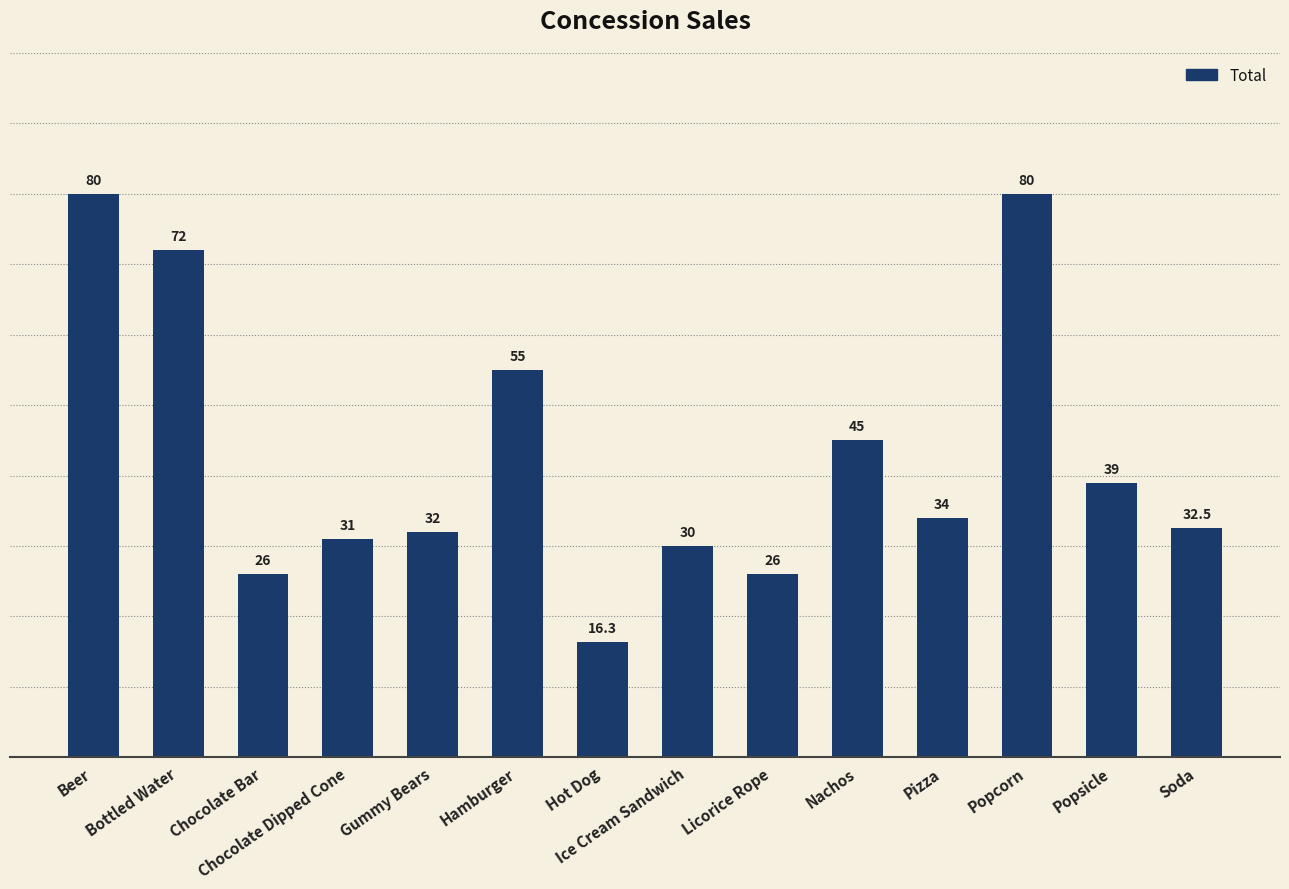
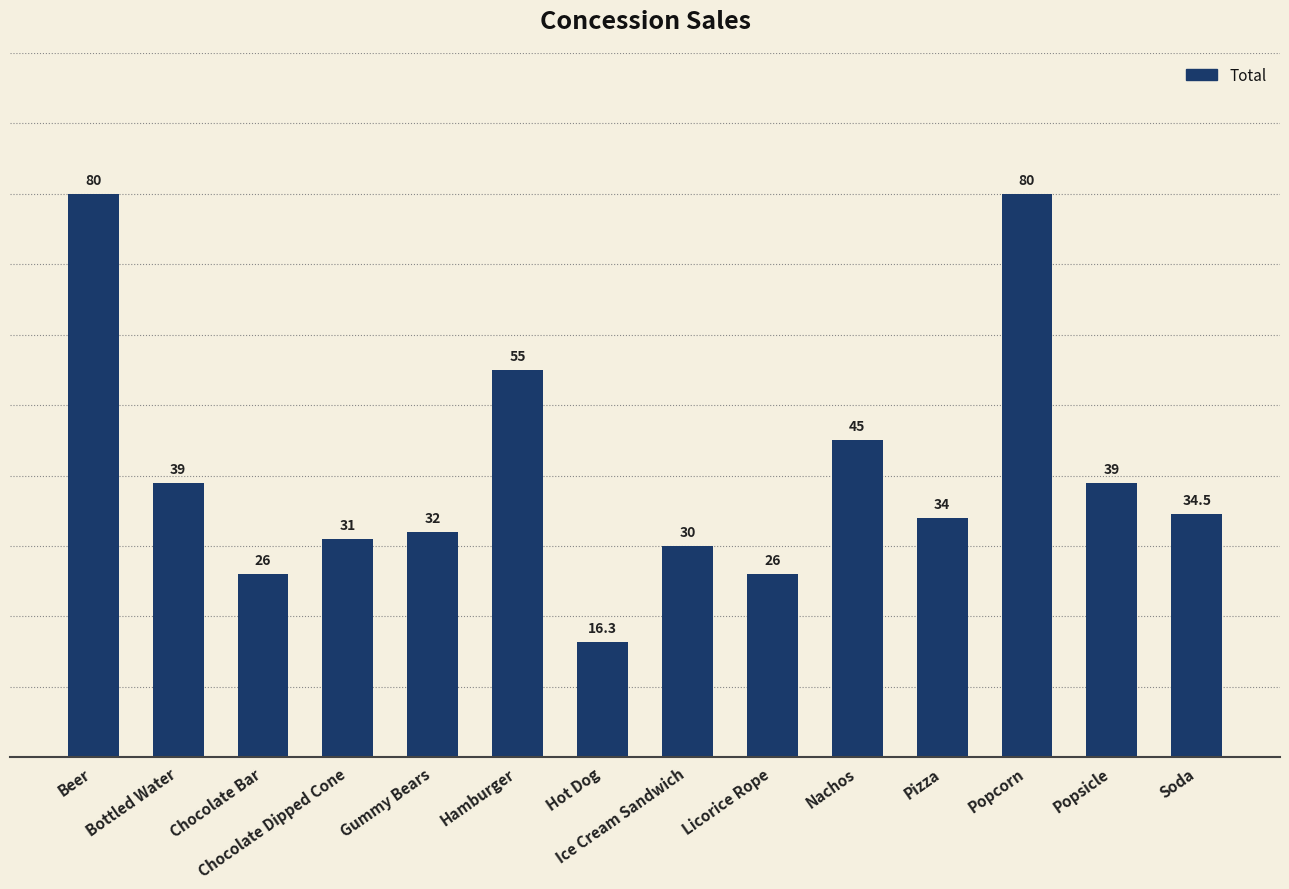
Bottled Water: 72 -> 39
Soda: 32.5 -> 34.5
